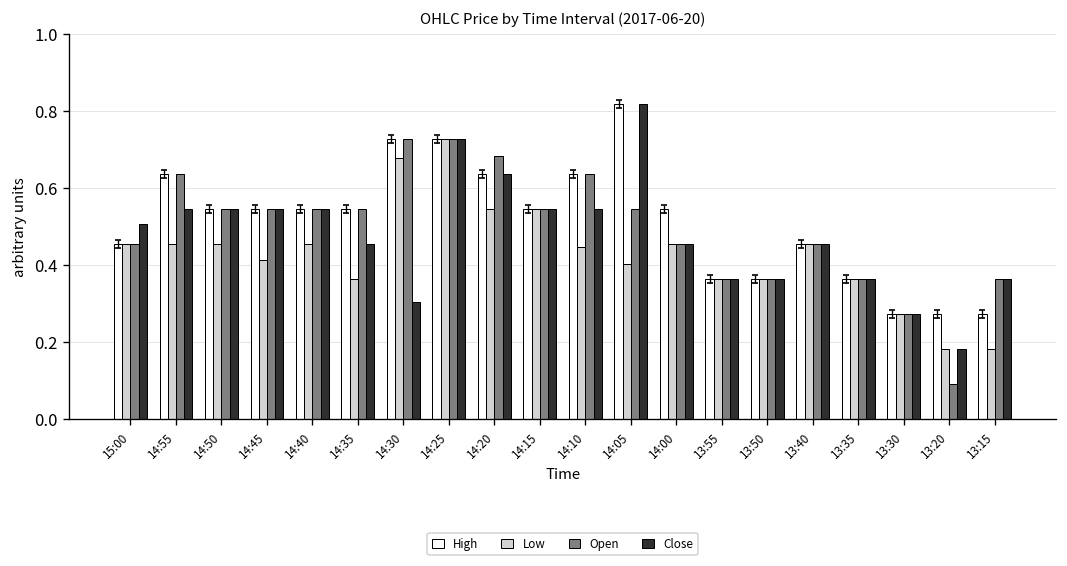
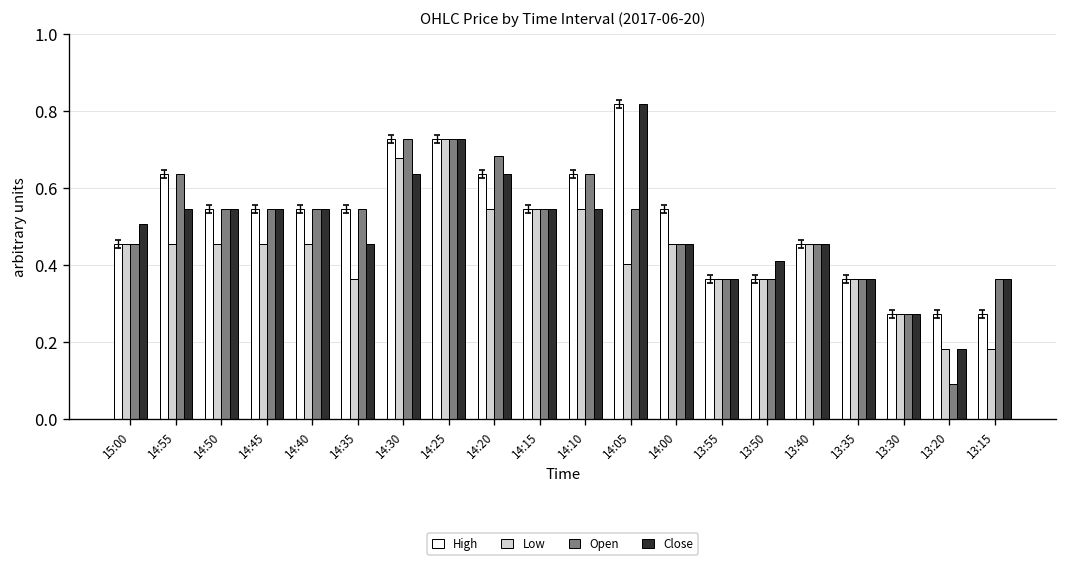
Low, 14:45: 0.41 -> 0.45
Close, 14:30: 0.30 -> 0.64
Low, 14:10: 0.45 -> 0.55
Close, 13:50: 0.36 -> 0.41
